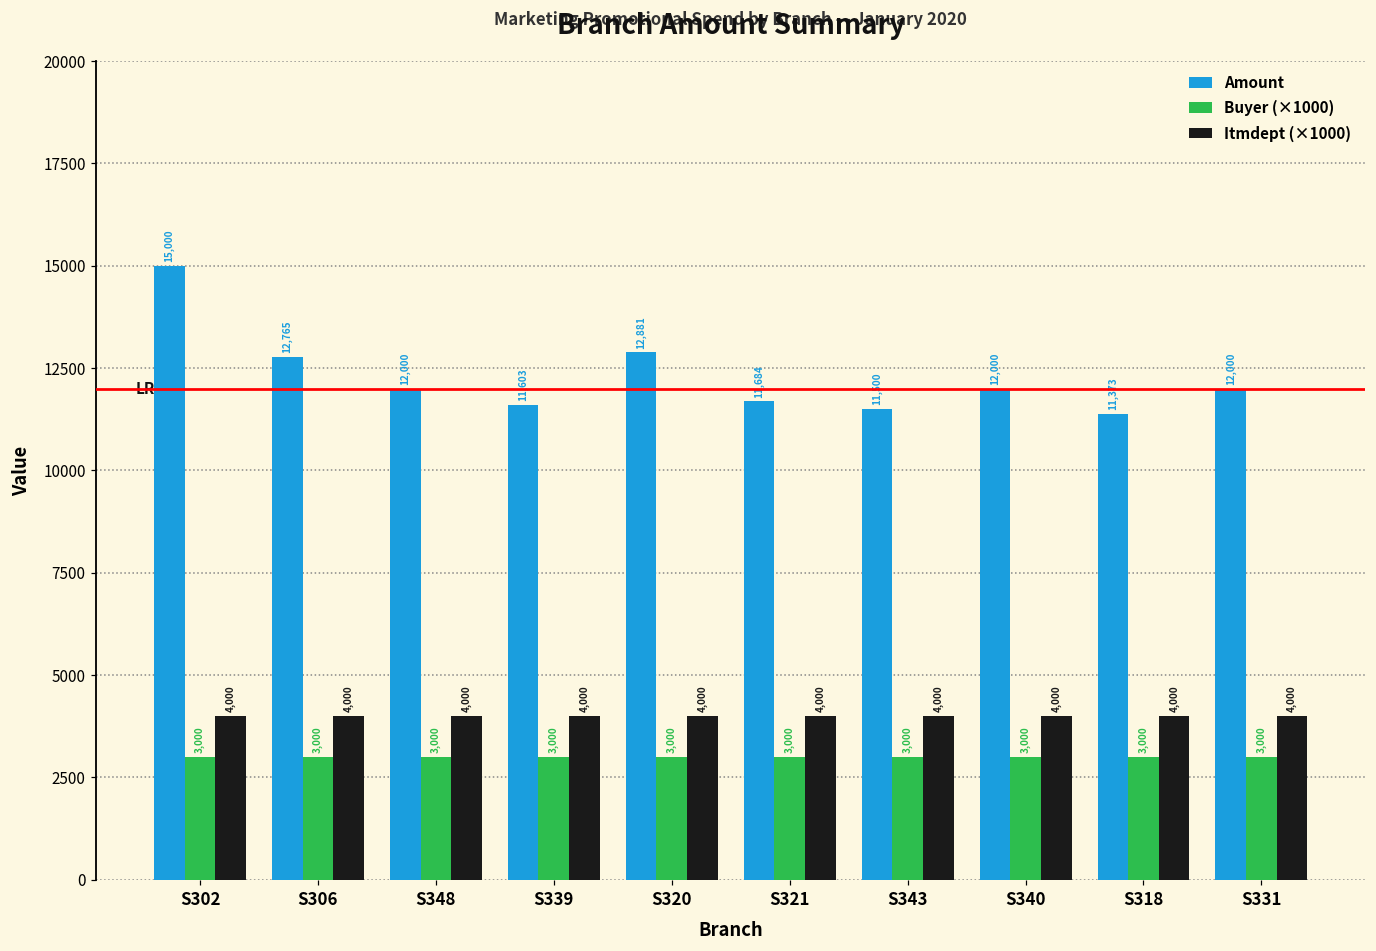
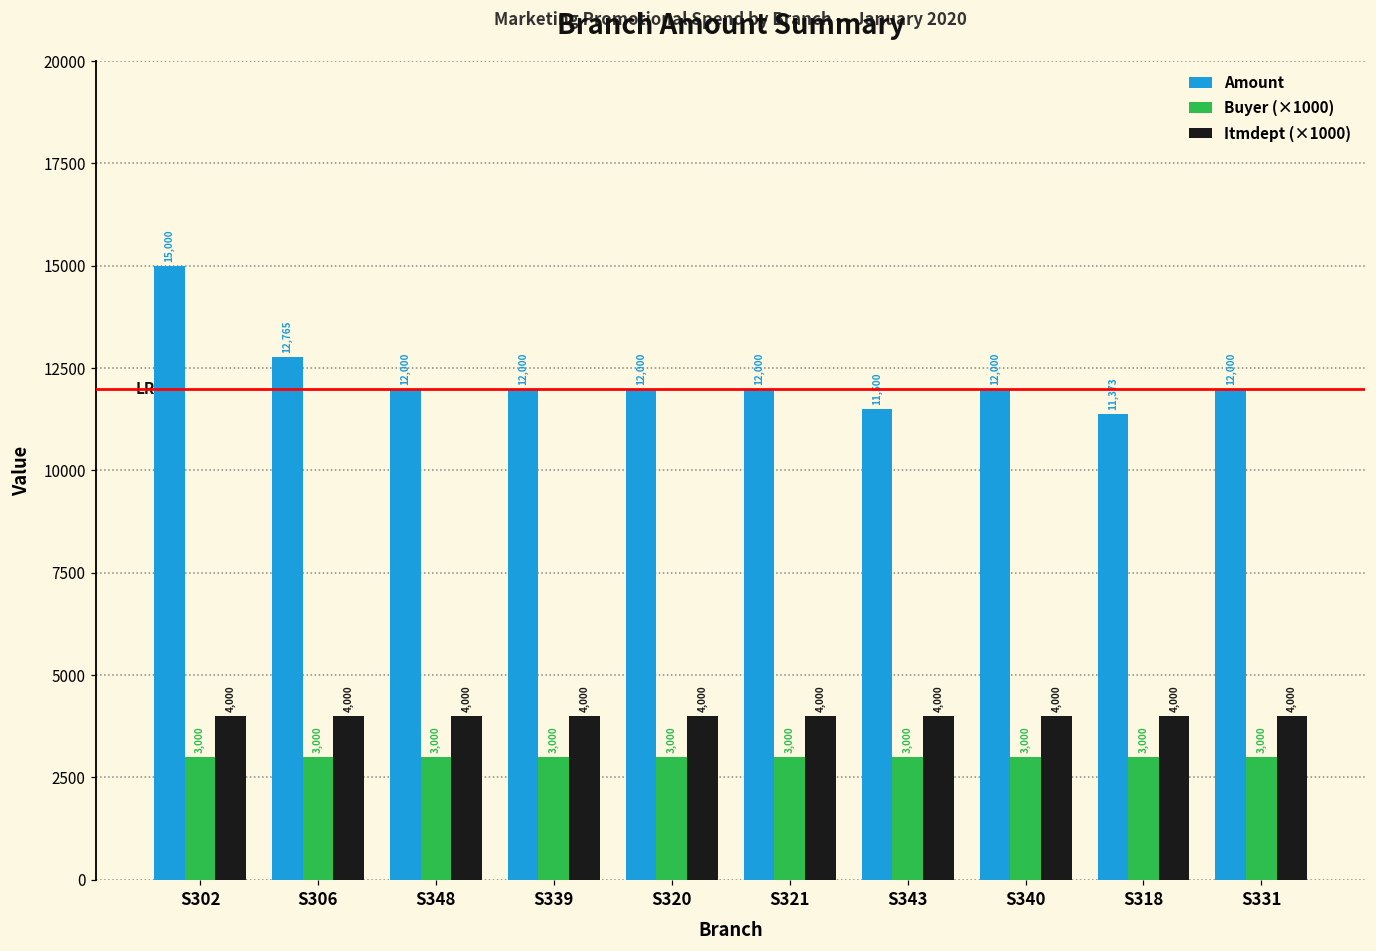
Amount, S339: 11,603 -> 12,000
Amount, S320: 12,881 -> 12,000
Amount, S321: 11,684 -> 12,000
